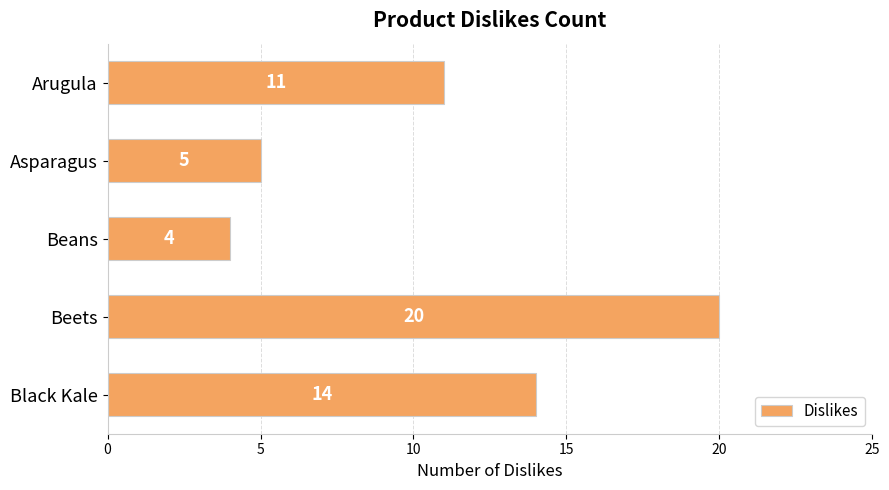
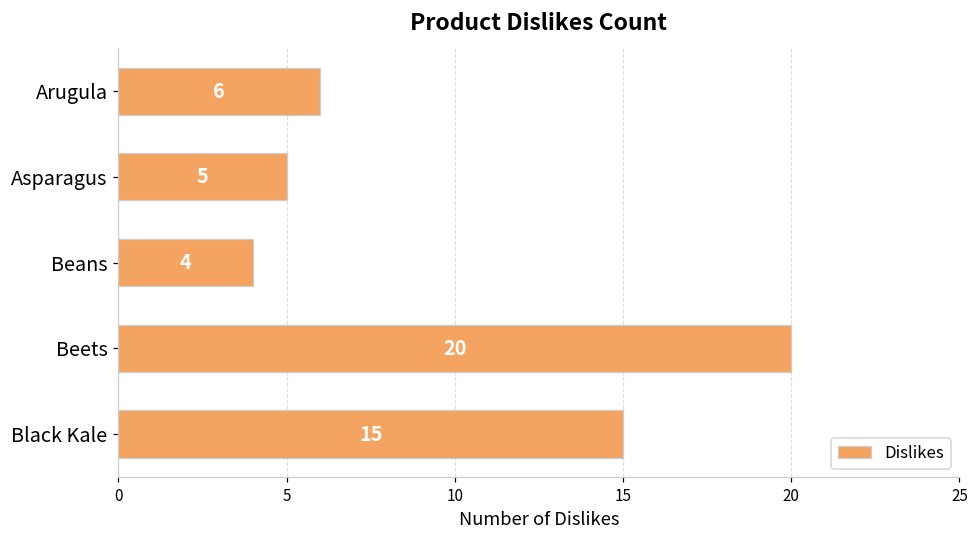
Arugula: 11 -> 6
Black Kale: 14 -> 15
